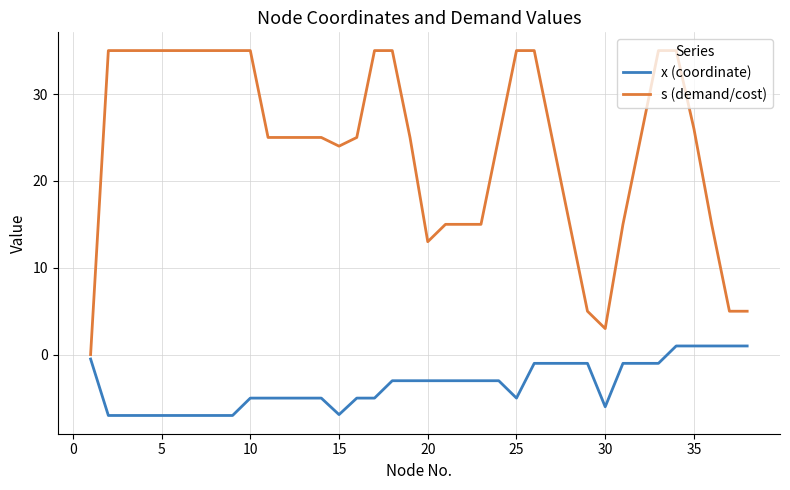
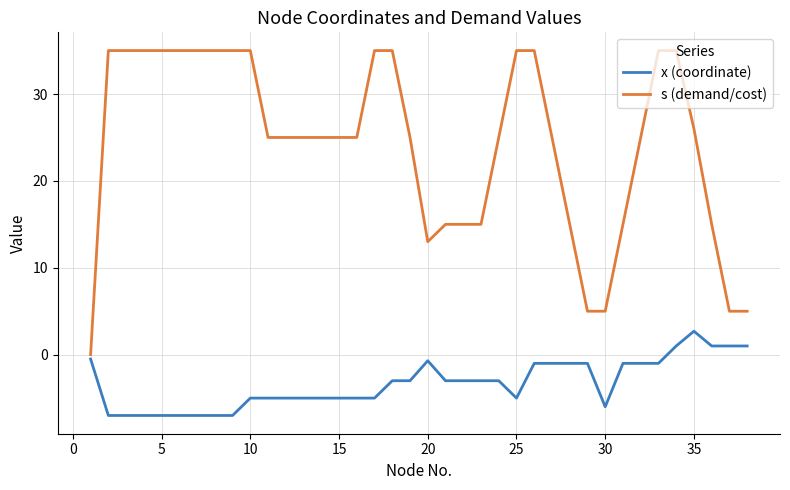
x (coordinate), 15: -7 -> -5
s (demand/cost), 15: 24 -> 25
x (coordinate), 20: -3 -> -1
s (demand/cost), 30: 3 -> 5
x (coordinate), 35: 1 -> 3
